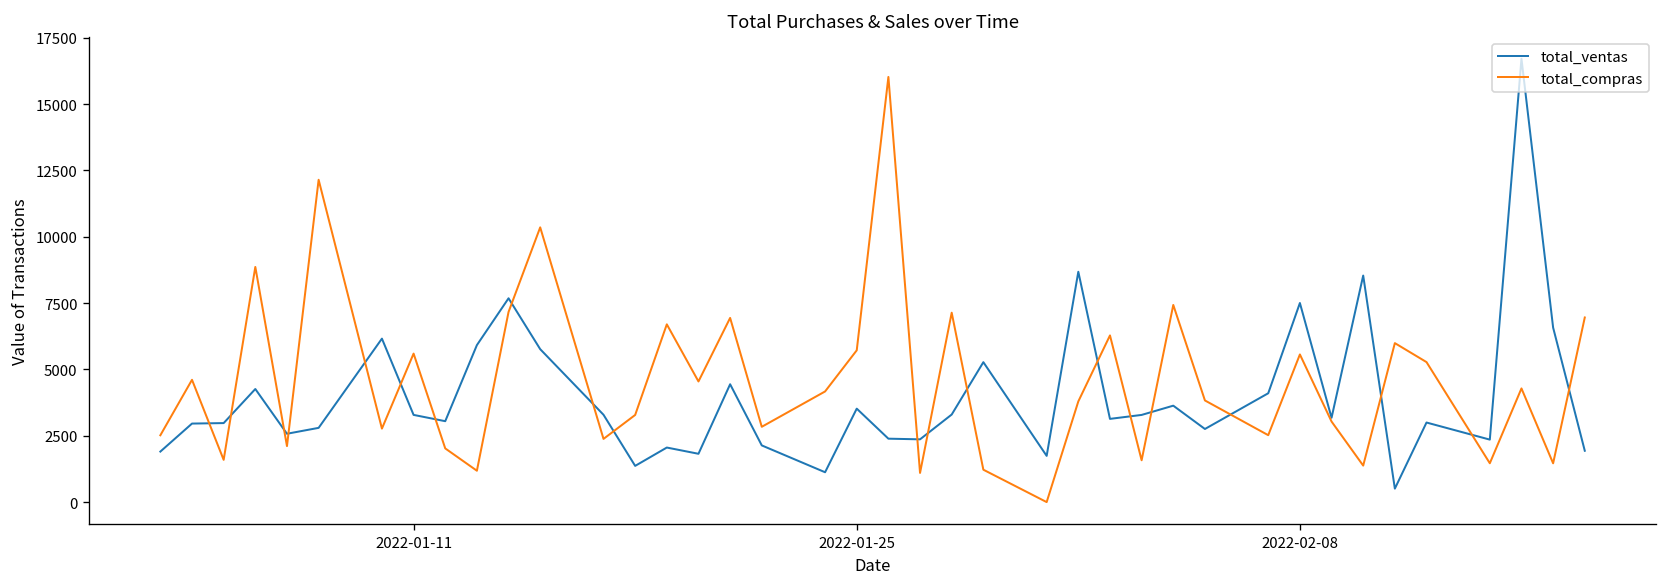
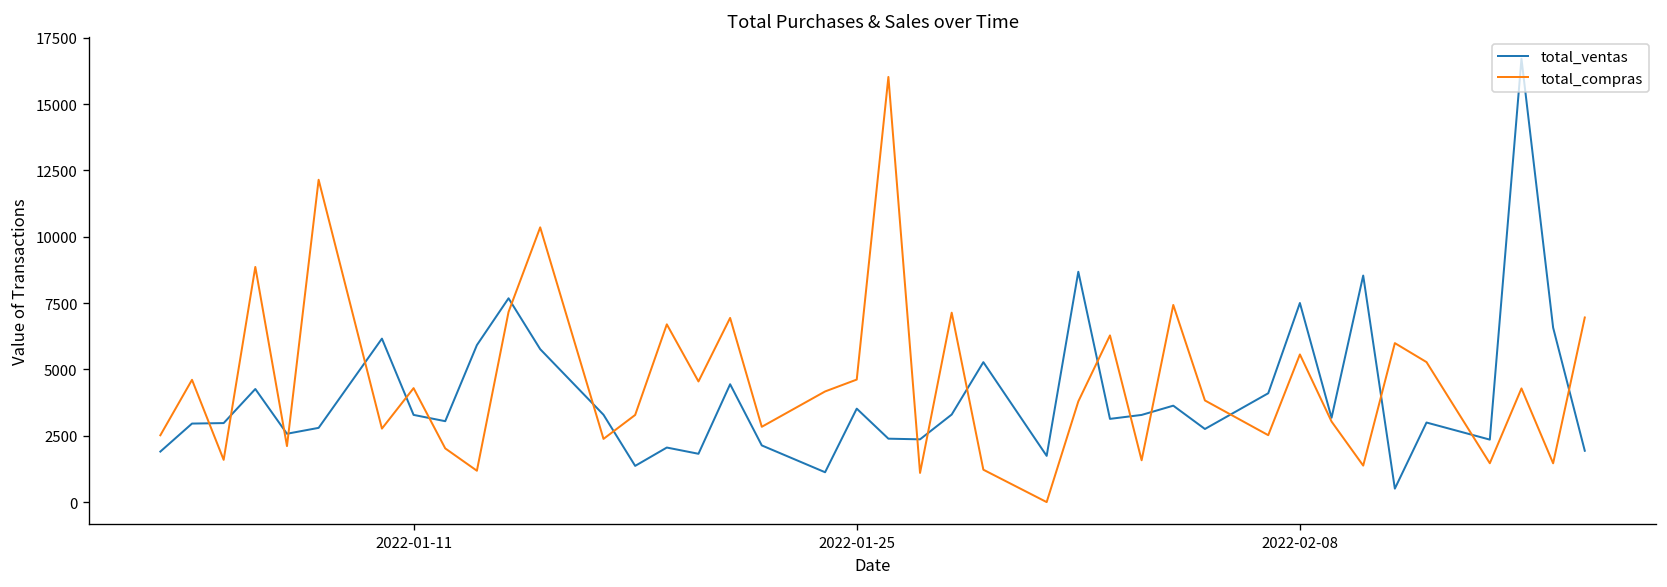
total_compras, 2022-01-11: 5600 -> 4300
total_compras, 2022-01-25: 5700 -> 4600
